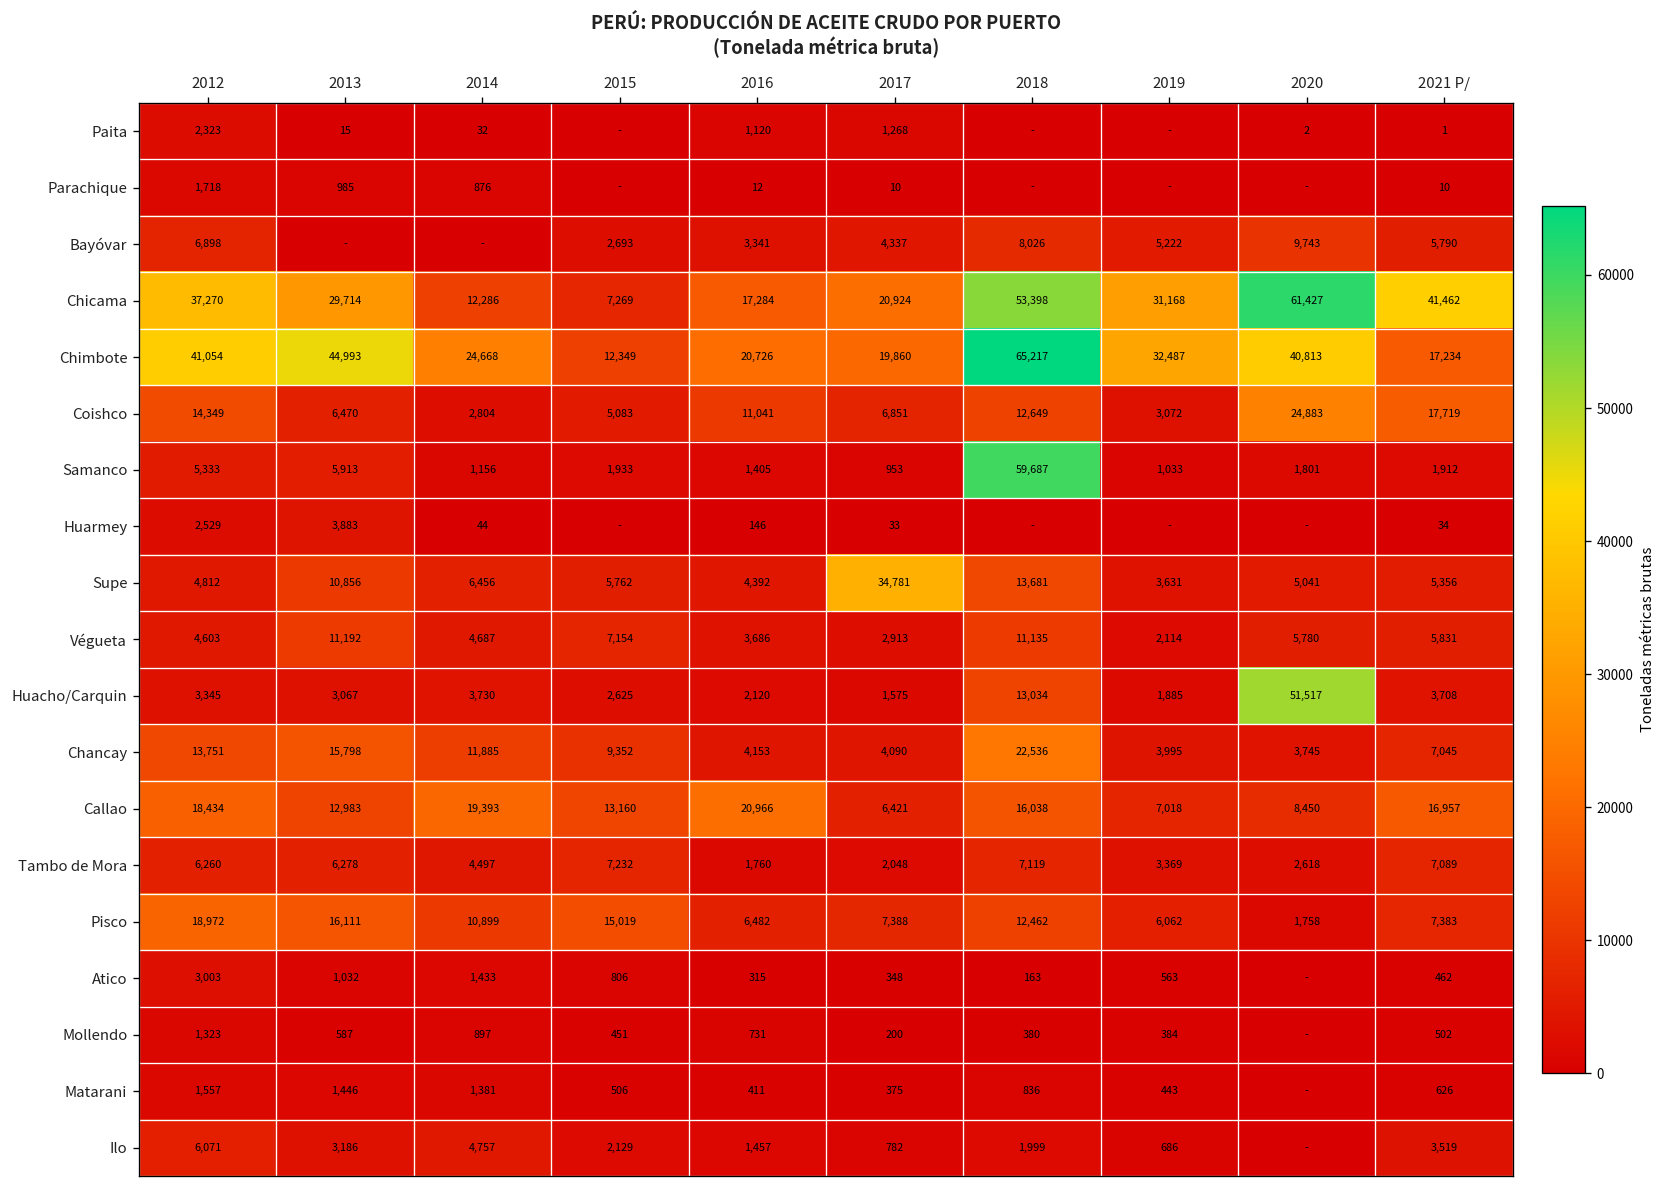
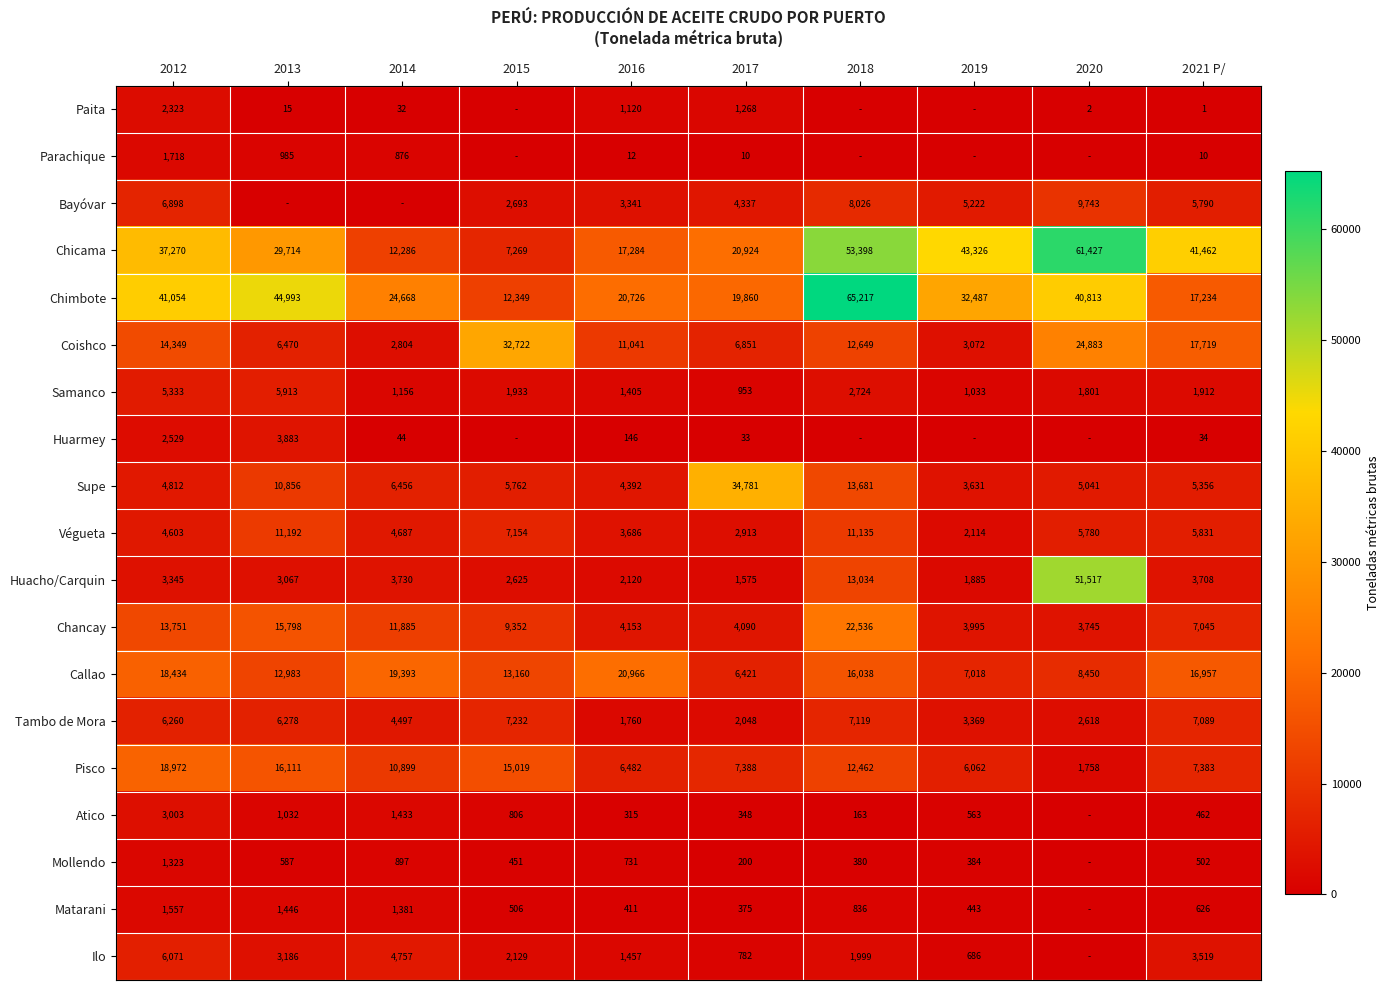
Chicama, 2019: 31,168 -> 43,326
Coishco, 2015: 5,083 -> 32,722
Samanco, 2018: 59,687 -> 2,724
